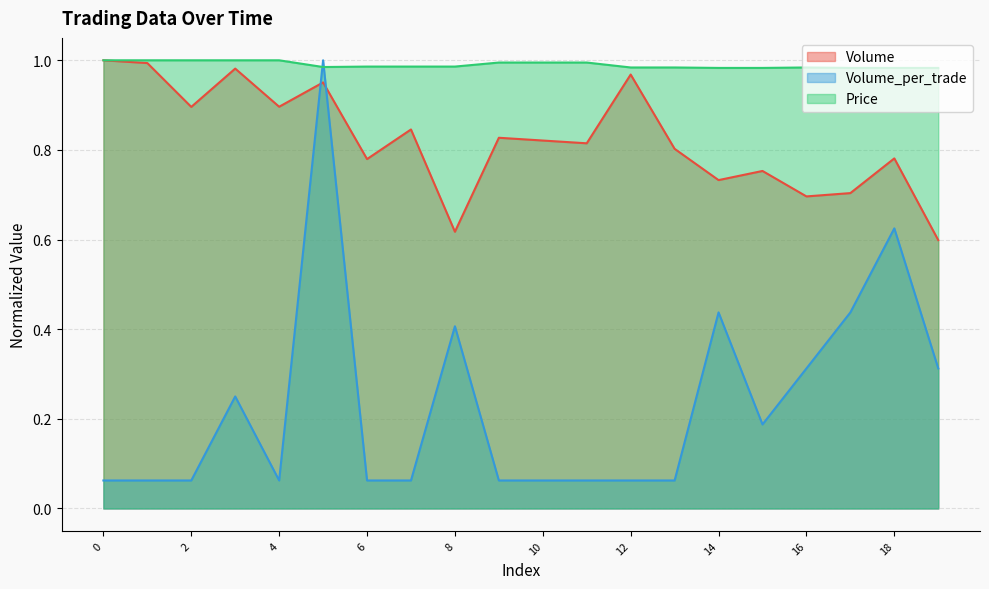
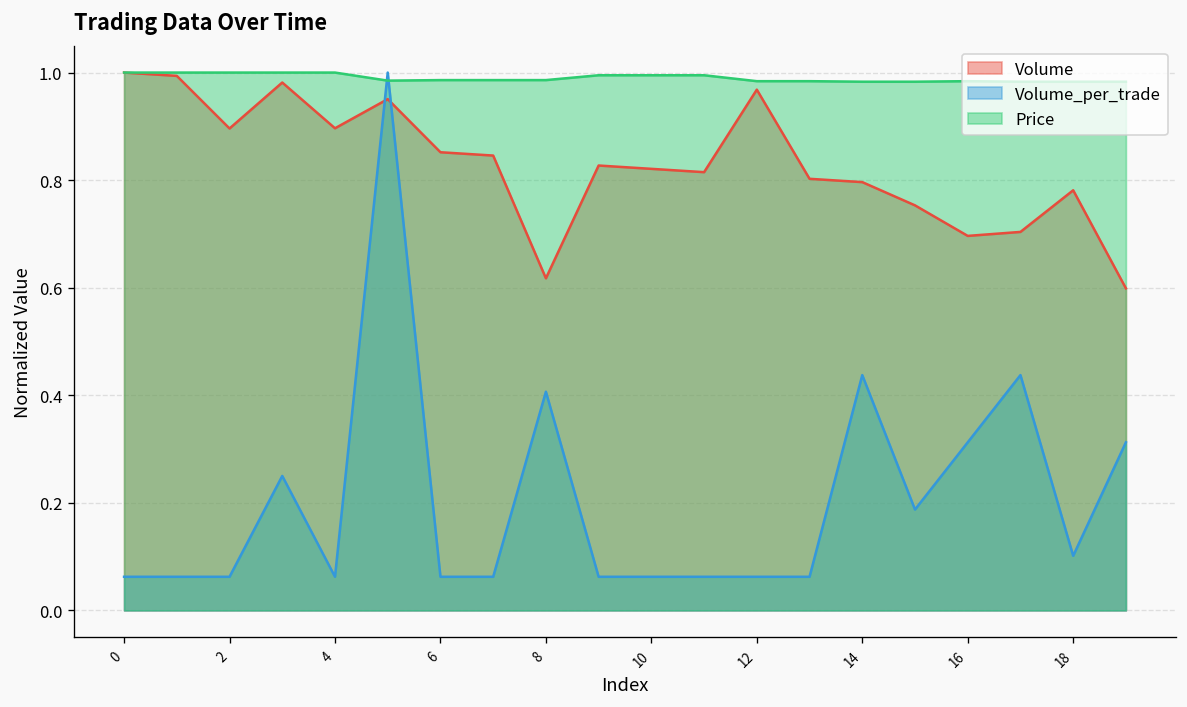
Volume, 6: 0.78 -> 0.85
Volume, 14: 0.73 -> 0.80
Volume_per_trade, 18: 0.63 -> 0.10
